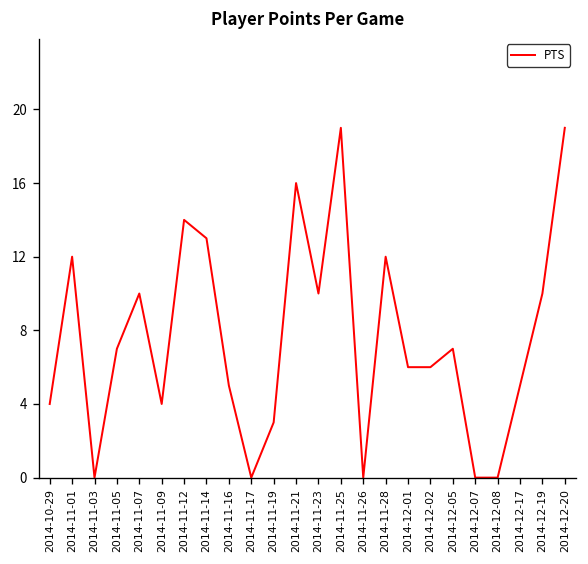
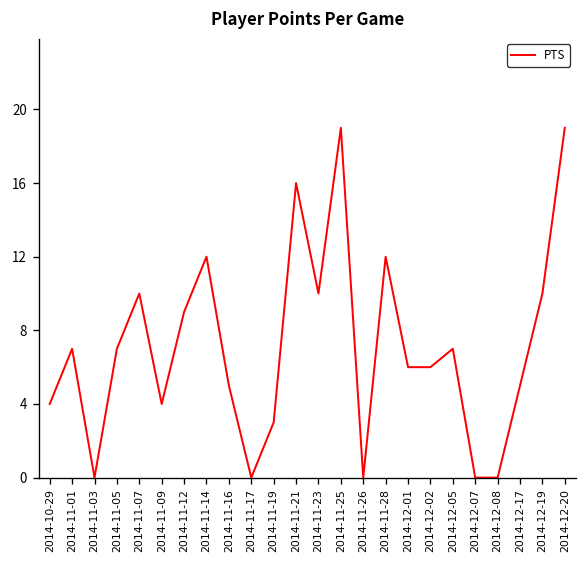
2014-11-01: 12 -> 7
2014-11-12: 14 -> 9
2014-11-14: 13 -> 12
